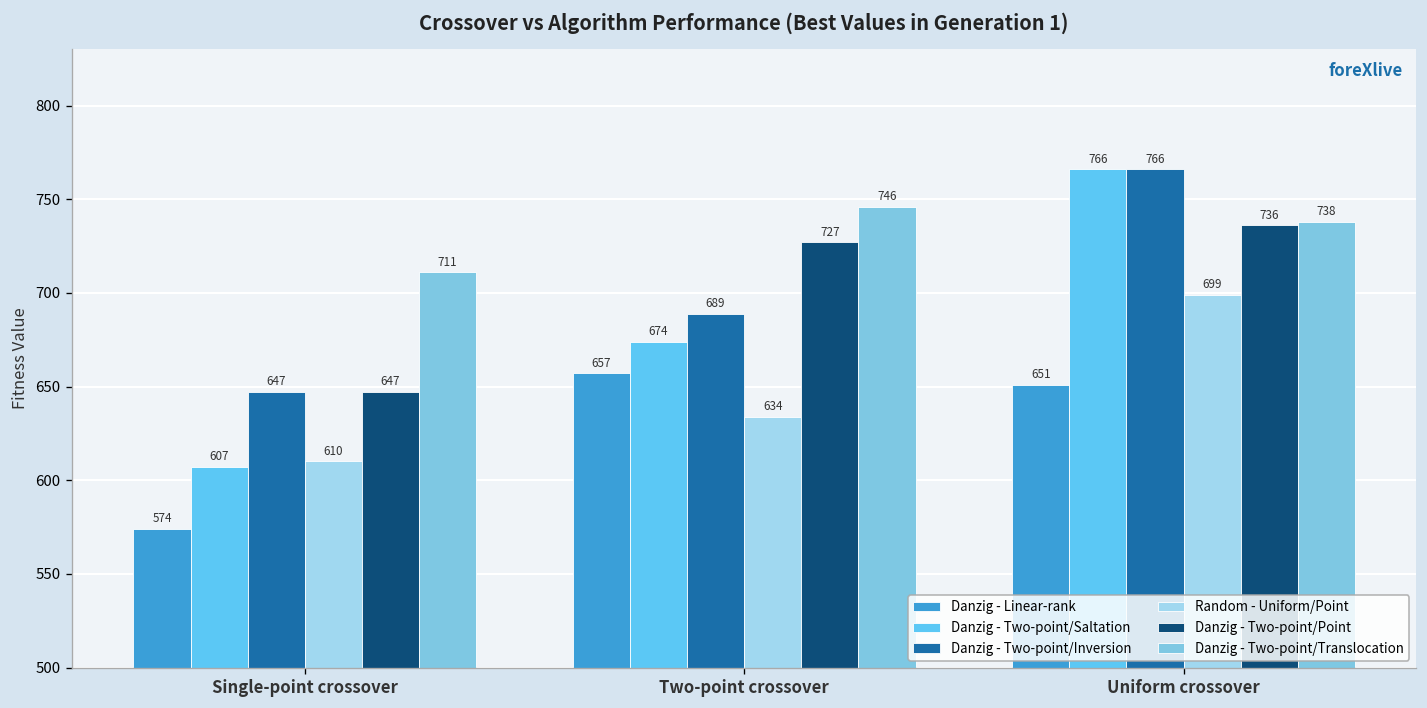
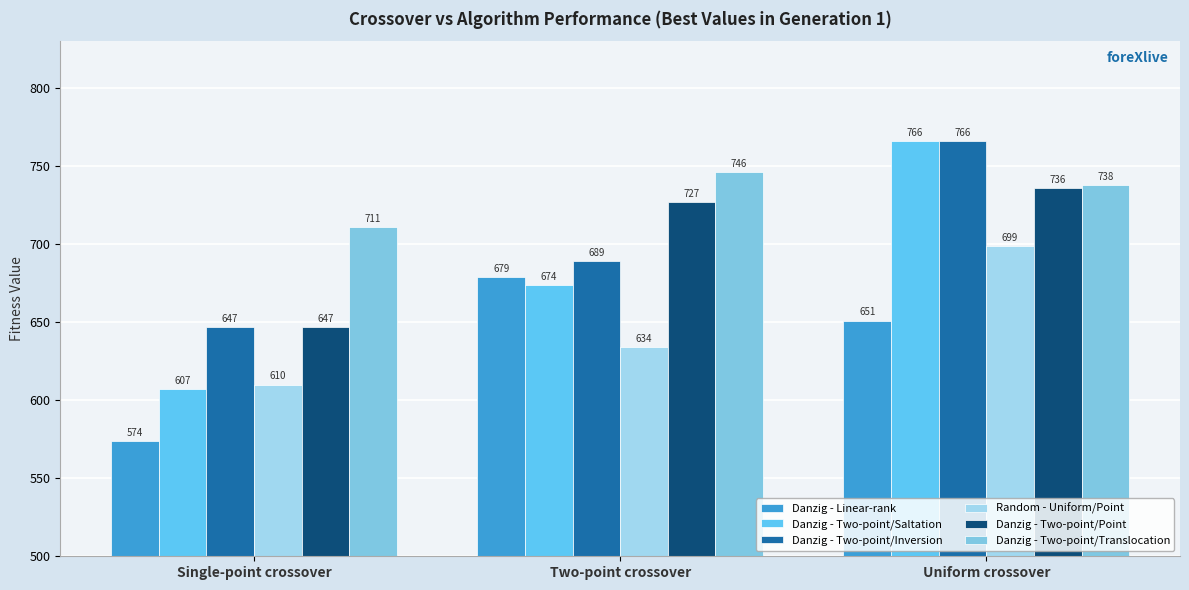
Danzig - Linear-rank, Two-point crossover: 657 -> 679
